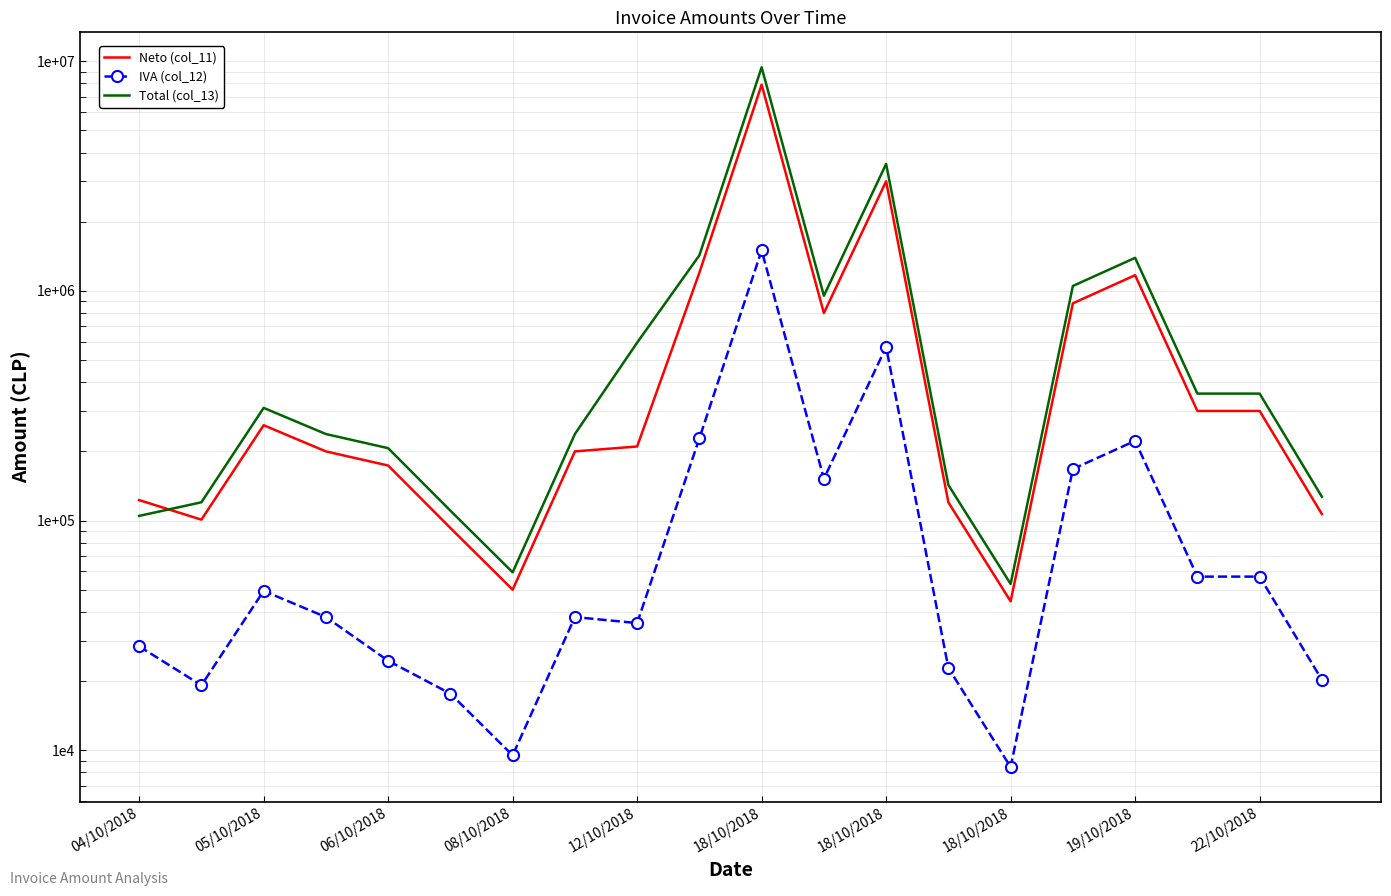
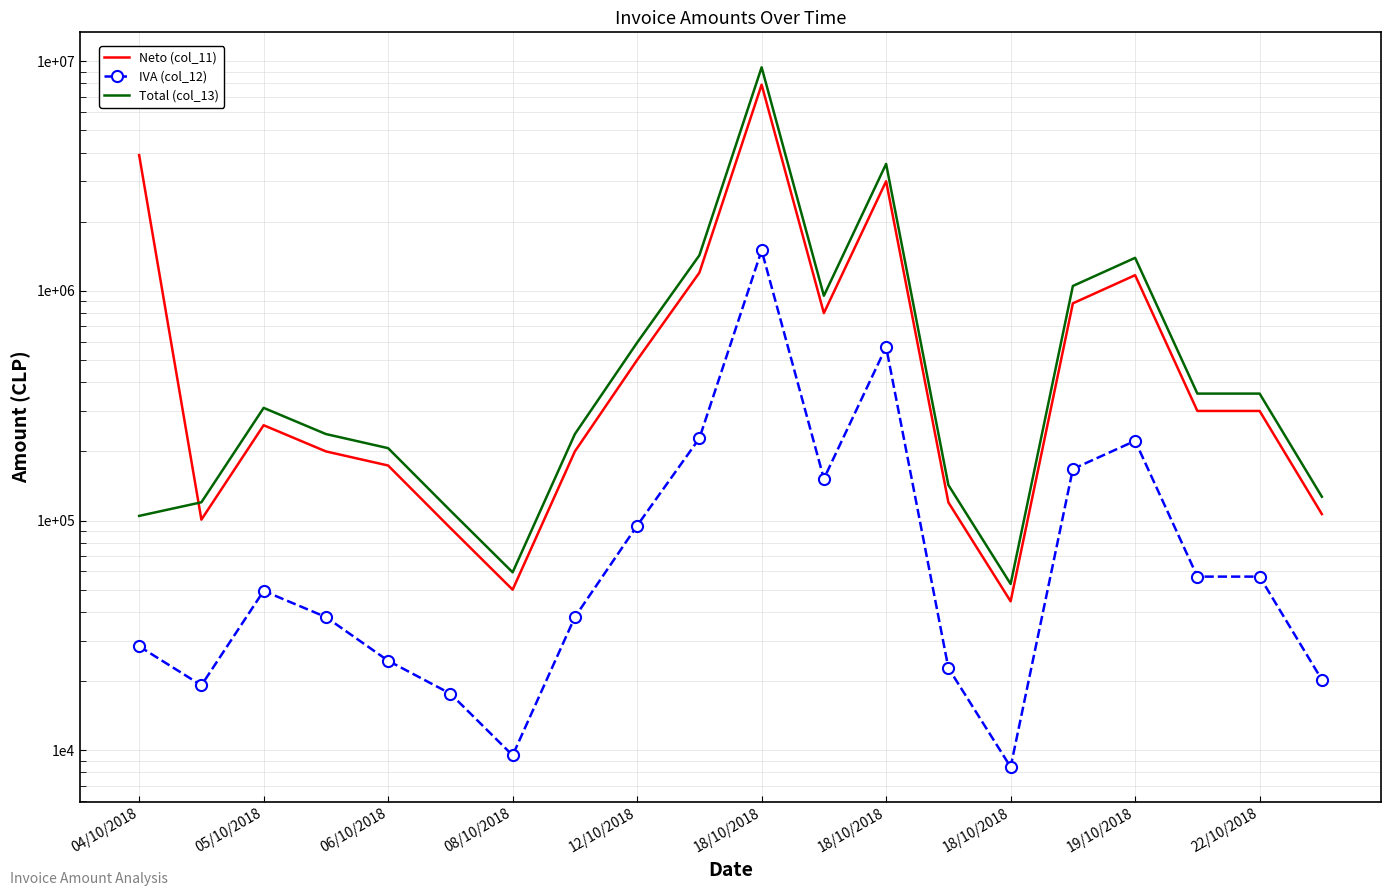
Neto (col_11), 04/10/2018: 120000 -> 3900000
Neto (col_11), 12/10/2018: 210000 -> 500000
IVA (col_12), 12/10/2018: 36000 -> 95000
